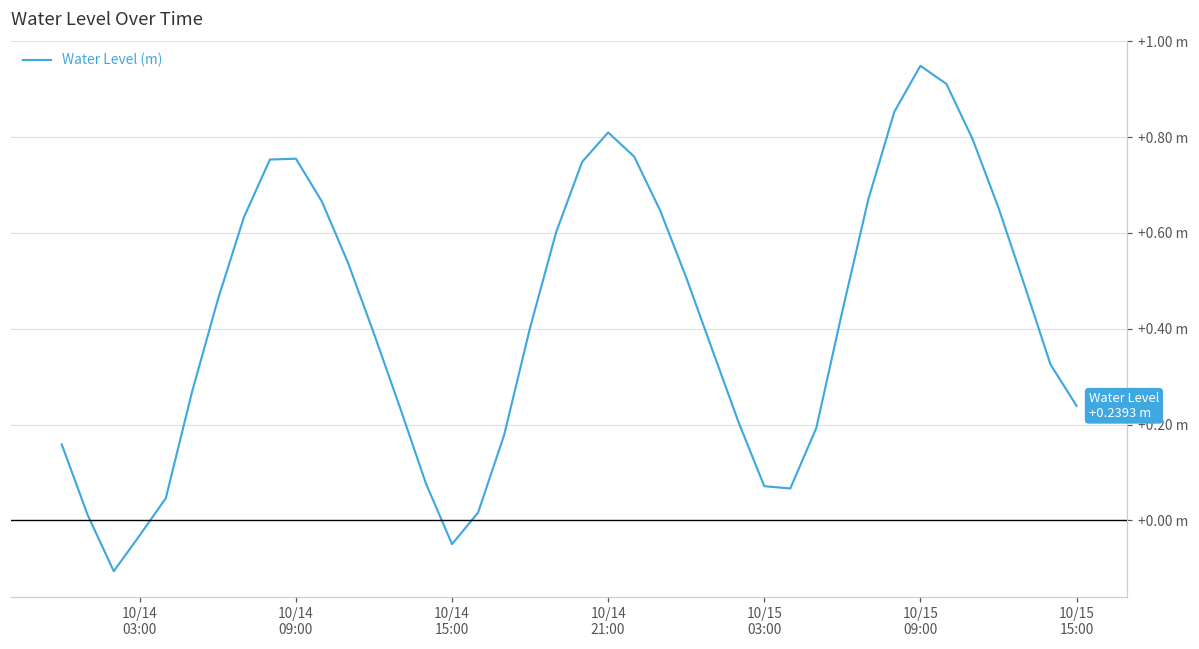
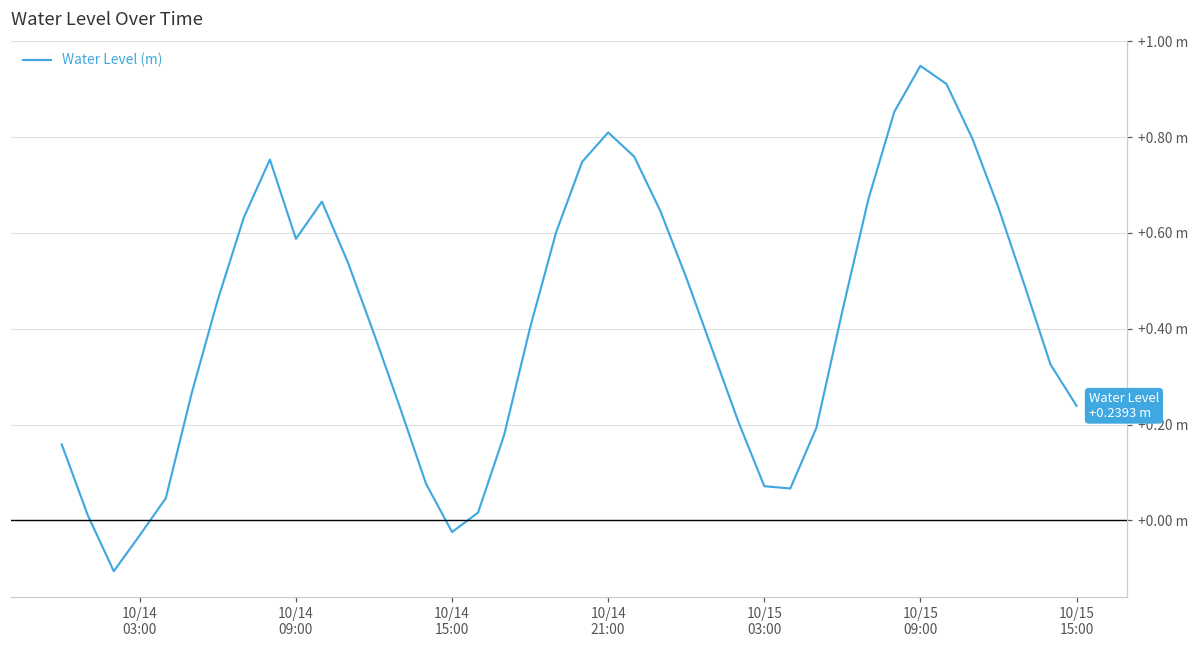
10/14 09:00: +0.75 m -> +0.59 m
10/14 15:00: +-0.05 m -> +-0.02 m
